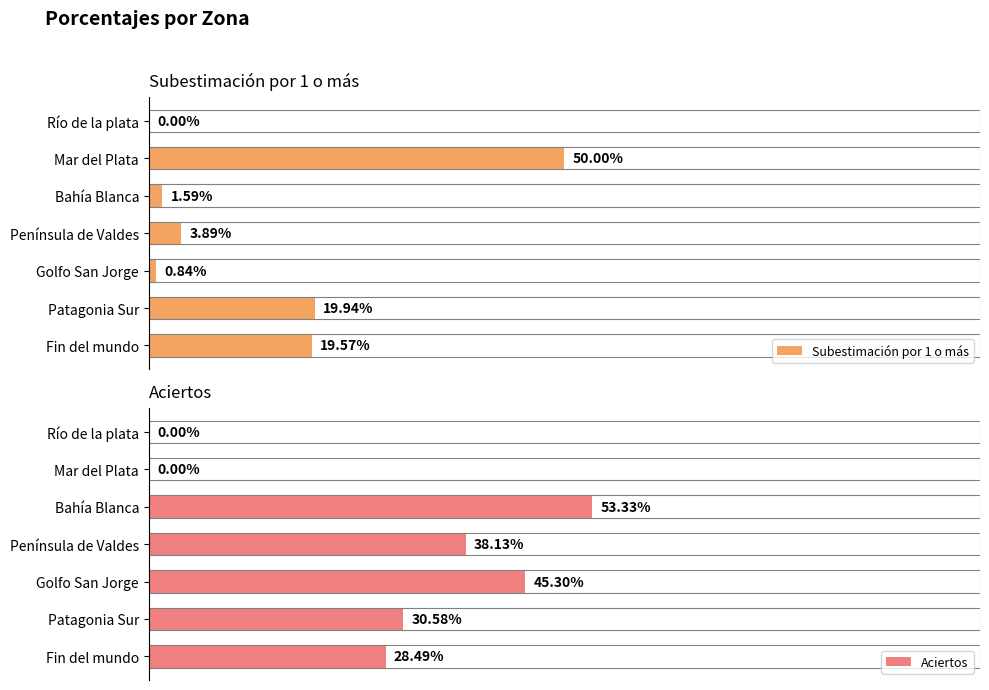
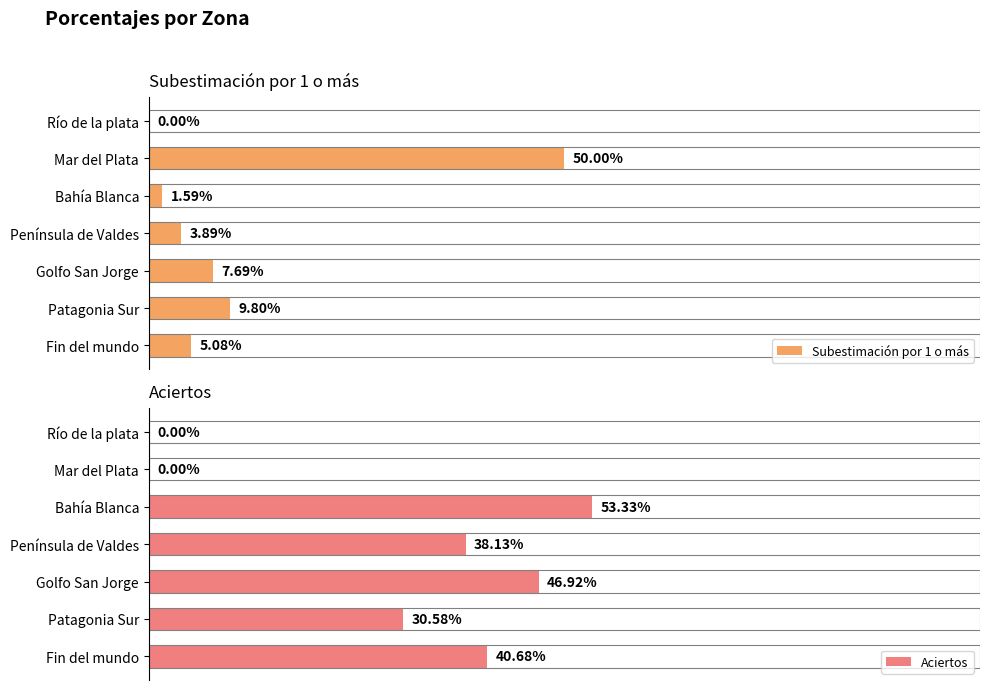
Subestimación por 1 o más, Golfo San Jorge: 0.84% -> 7.69%
Subestimación por 1 o más, Patagonia Sur: 19.94% -> 9.80%
Subestimación por 1 o más, Fin del mundo: 19.57% -> 5.08%
Aciertos, Golfo San Jorge: 45.30% -> 46.92%
Aciertos, Fin del mundo: 28.49% -> 40.68%
